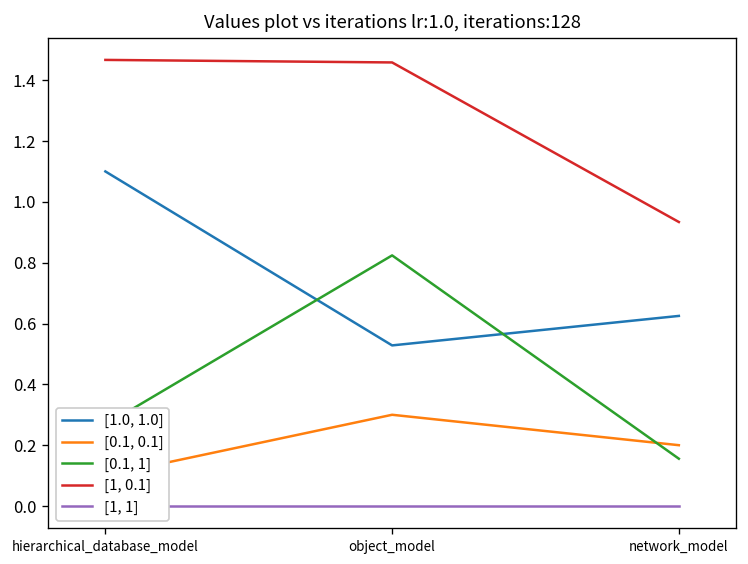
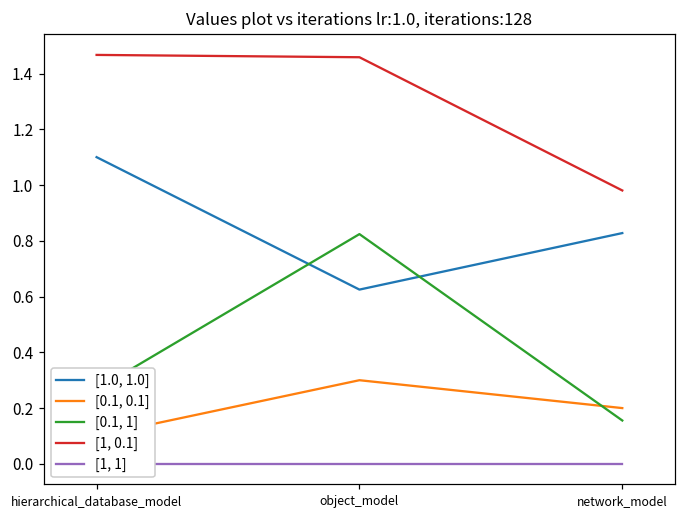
[1.0, 1.0], object_model: 0.53 -> 0.63
[1.0, 1.0], network_model: 0.63 -> 0.83
[1, 0.1], network_model: 0.93 -> 0.98
